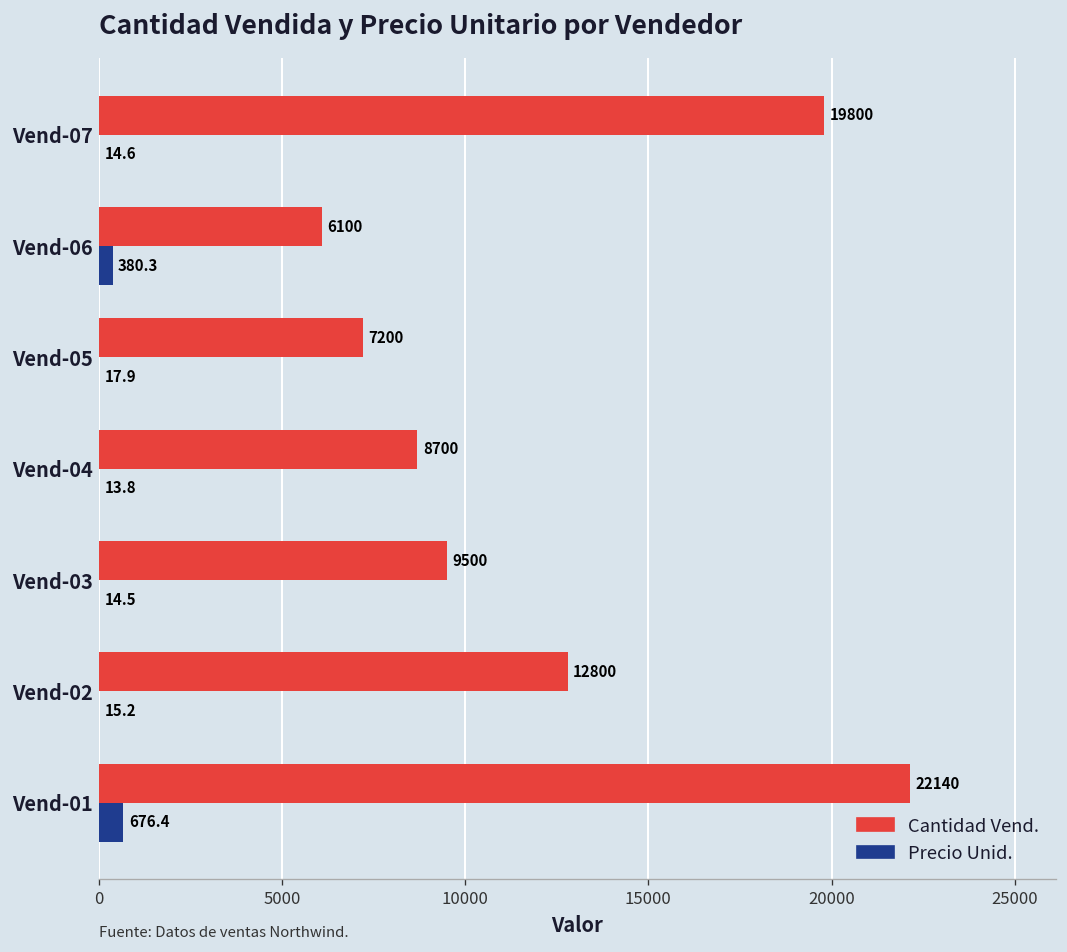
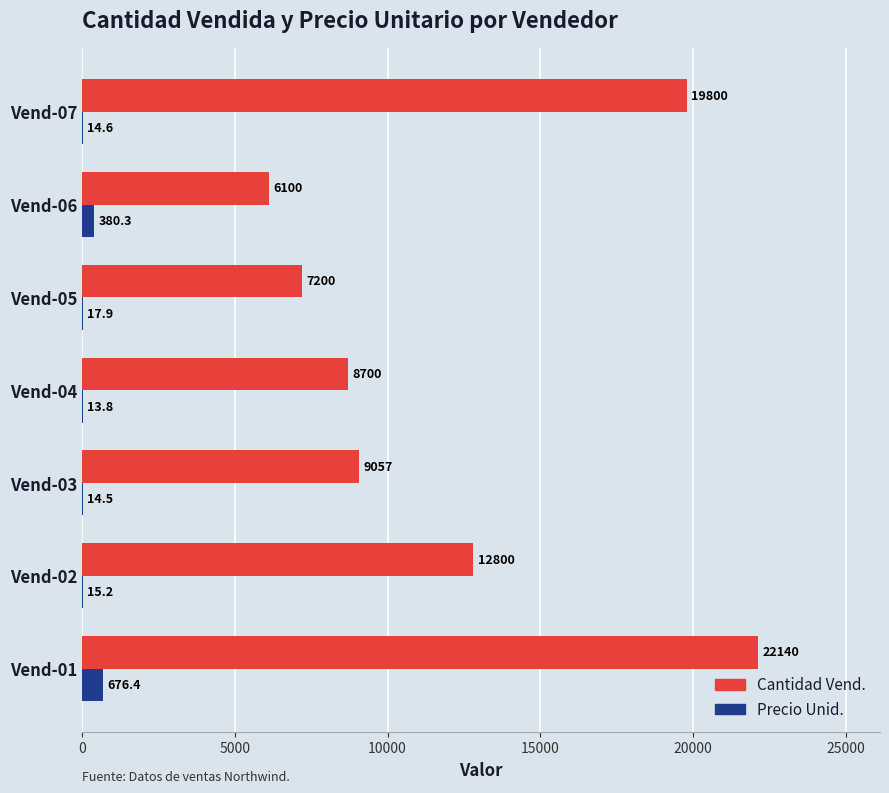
Cantidad Vend., Vend-03: 9500 -> 9057
